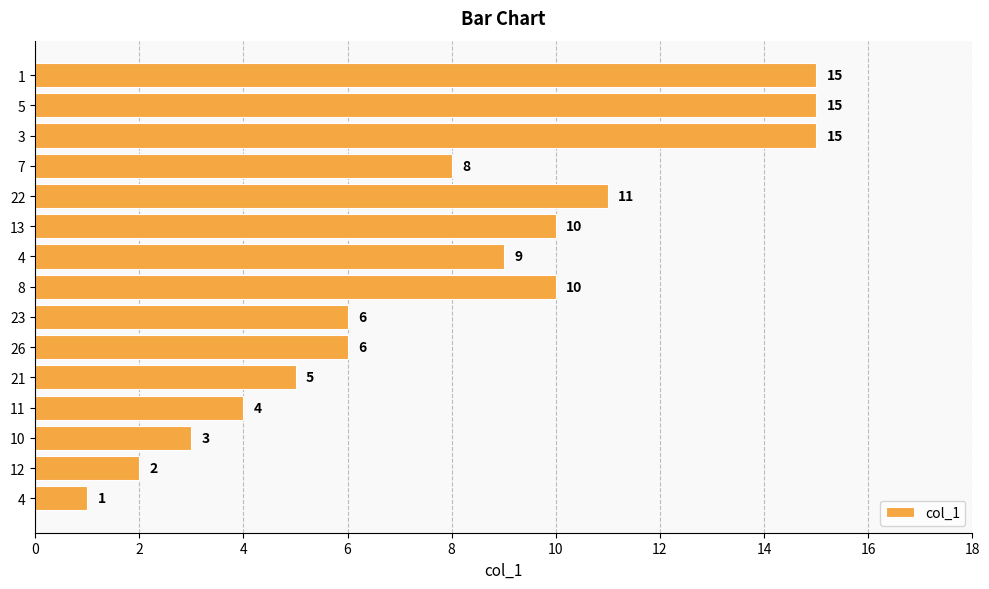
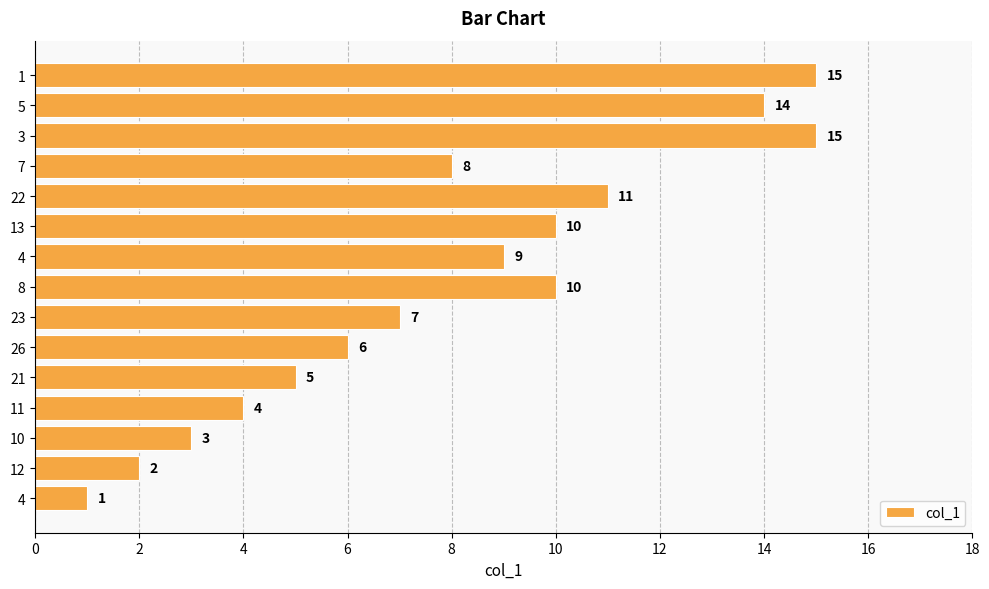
5: 15 -> 14
23: 6 -> 7
